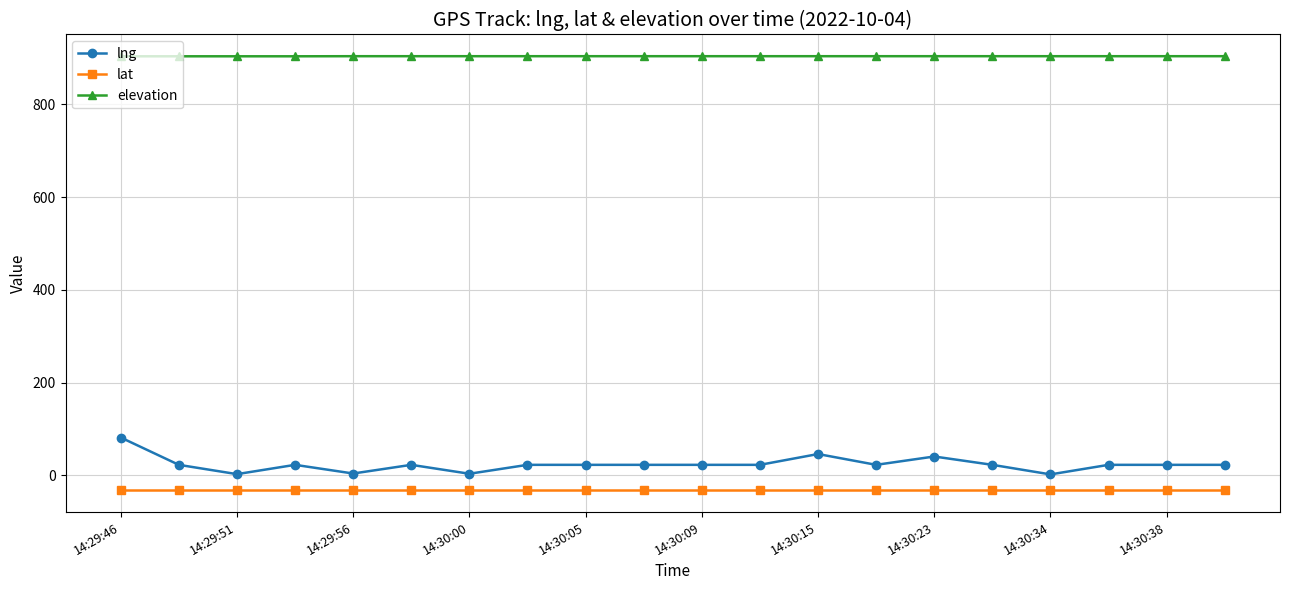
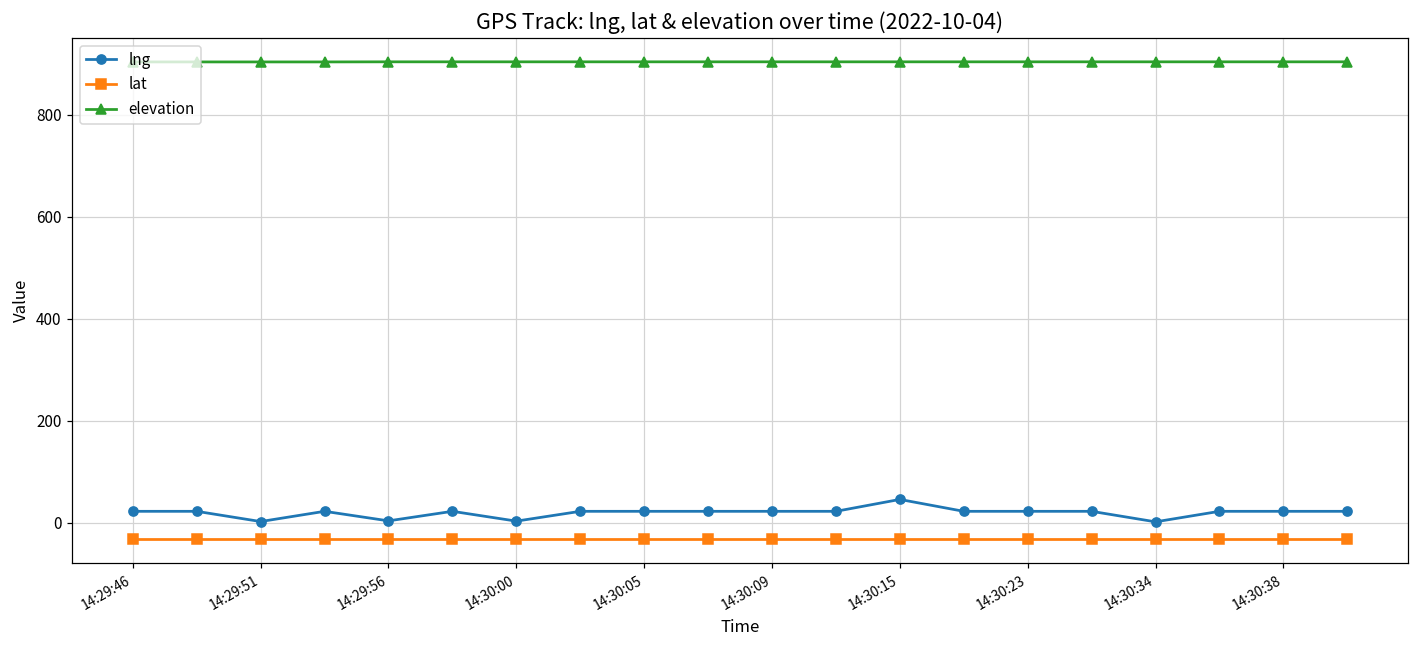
lng, 14:29:46: 80 -> 20
lng, 14:30:23: 40 -> 20
